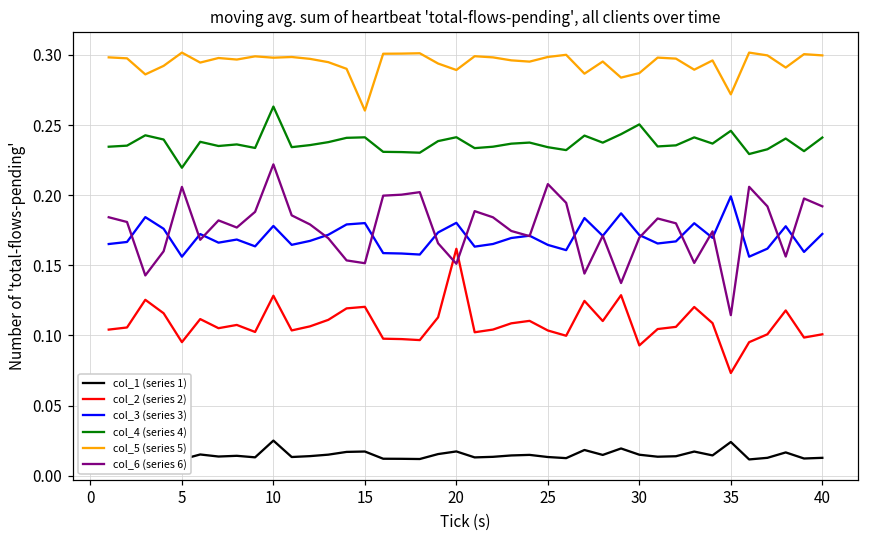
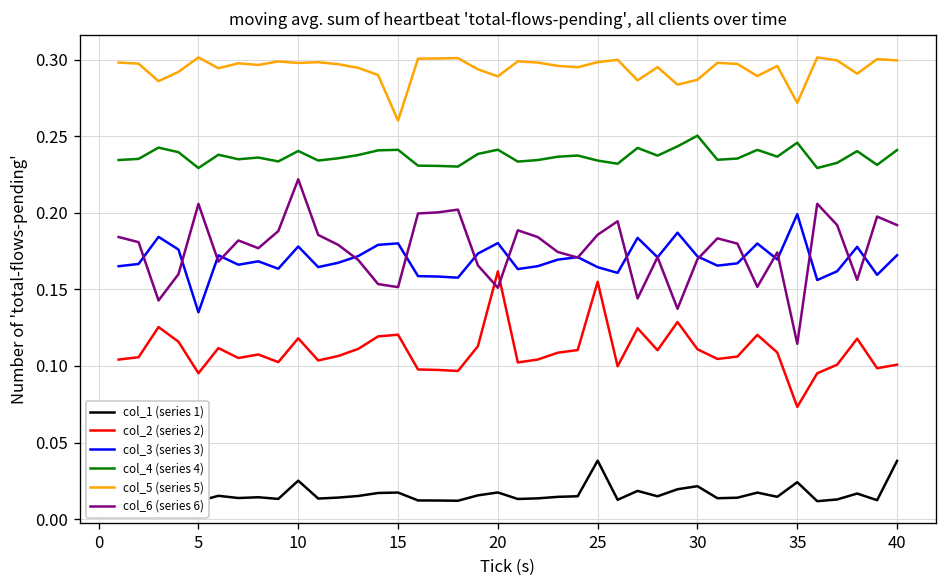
col_3 (series 3), 5: 0.156 -> 0.135
col_4 (series 4), 5: 0.220 -> 0.229
col_2 (series 2), 10: 0.128 -> 0.118
col_4 (series 4), 10: 0.263 -> 0.240
col_1 (series 1), 25: 0.013 -> 0.038
col_2 (series 2), 25: 0.104 -> 0.155
col_6 (series 6), 25: 0.208 -> 0.186
col_1 (series 1), 30: 0.015 -> 0.021
col_2 (series 2), 30: 0.093 -> 0.111
col_1 (series 1), 40: 0.013 -> 0.038
